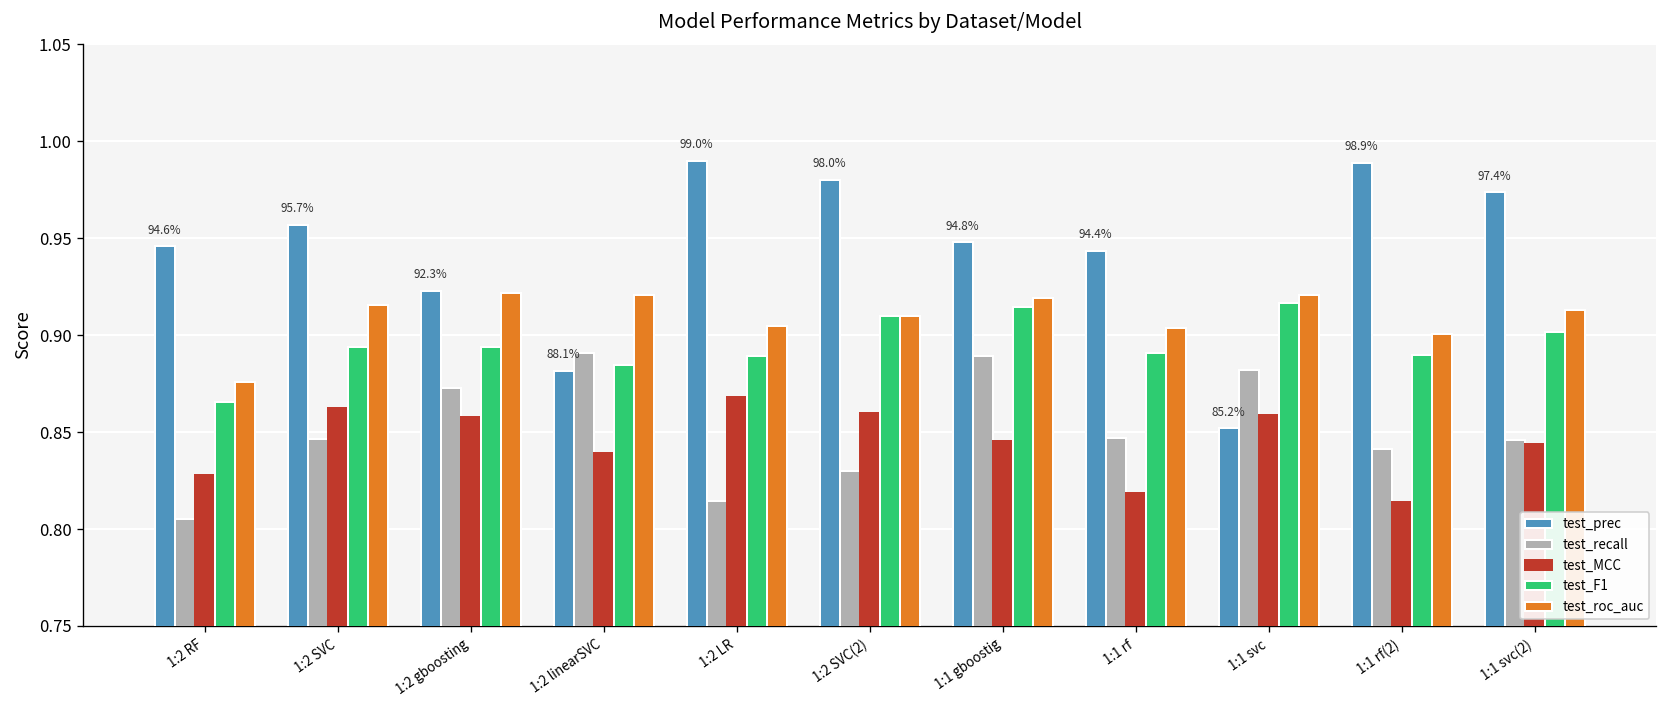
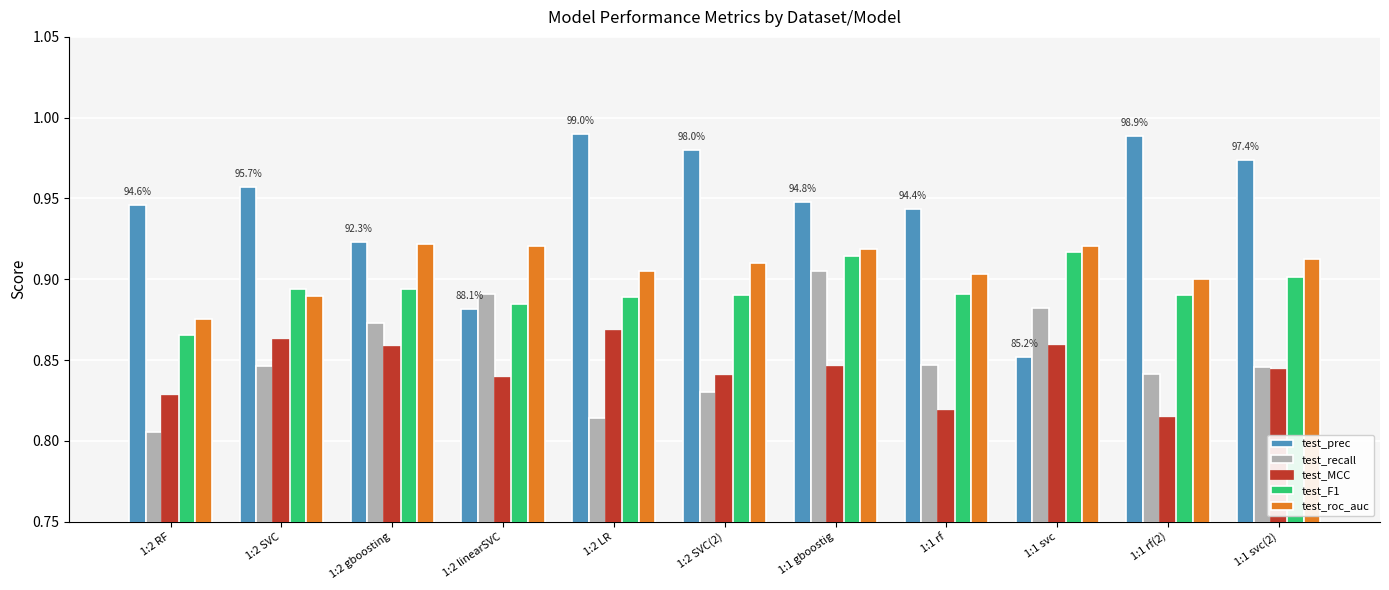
test_roc_auc, 1:2 SVC: 0.915 -> 0.890
test_MCC, 1:2 SVC(2): 0.86 -> 0.84
test_F1, 1:2 SVC(2): 0.91 -> 0.89
test_recall, 1:1 gboostig: 0.889 -> 0.905
